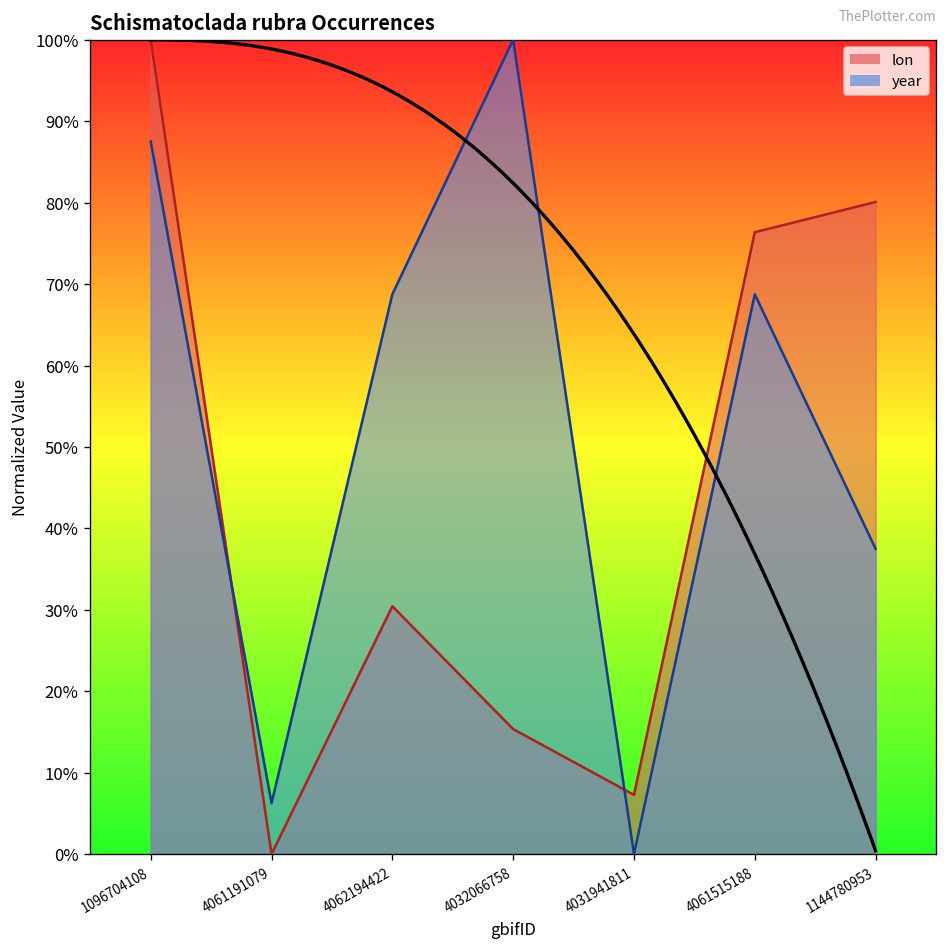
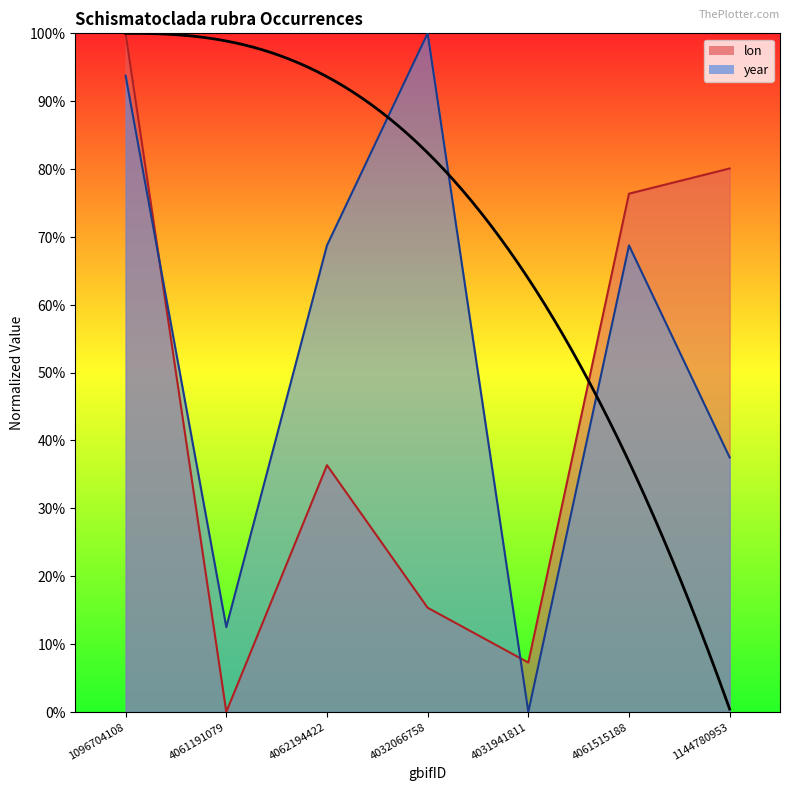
year, 1096704108: 87% -> 94%
year, 4061191079: 6% -> 12%
lon, 4062194422: 30% -> 36%
